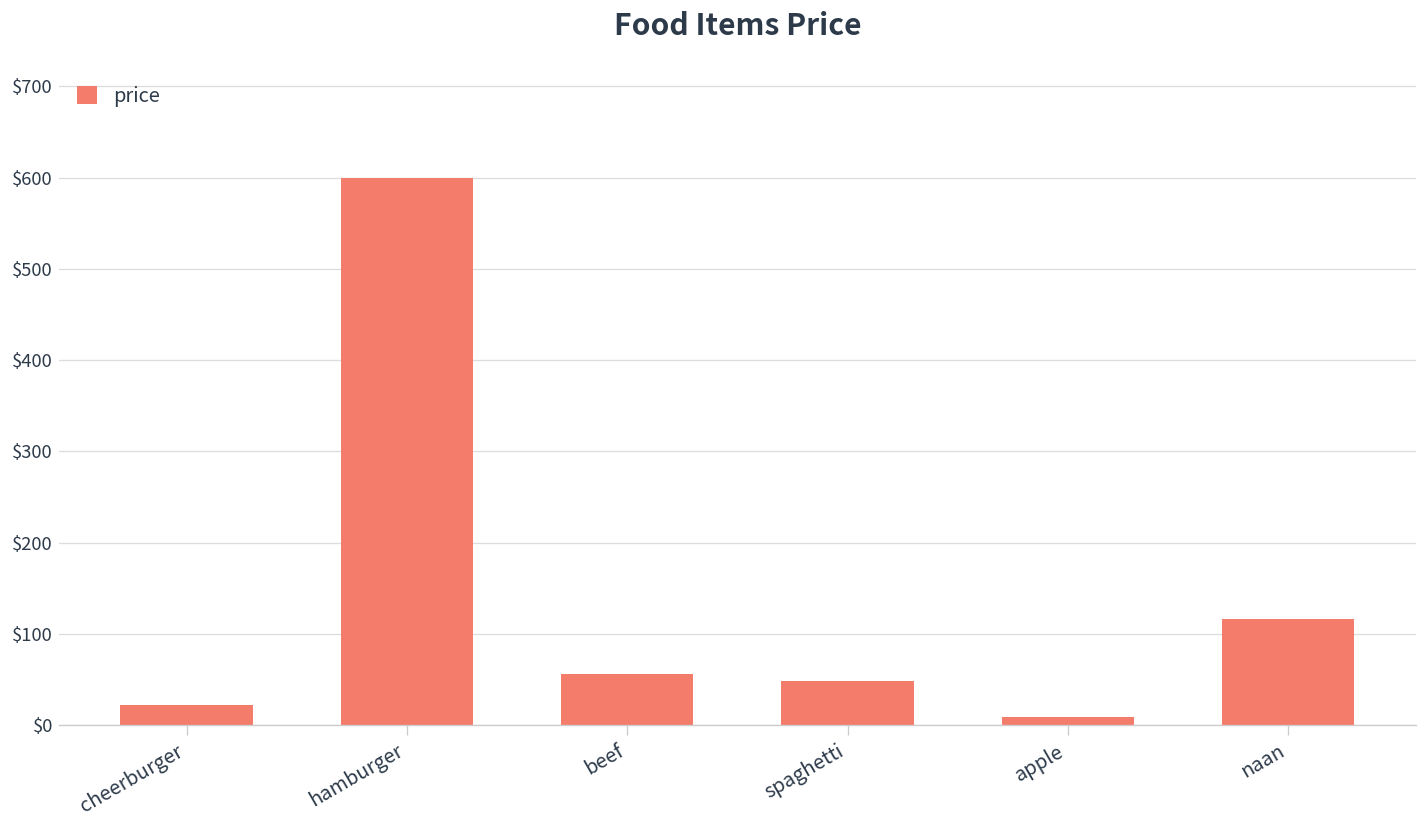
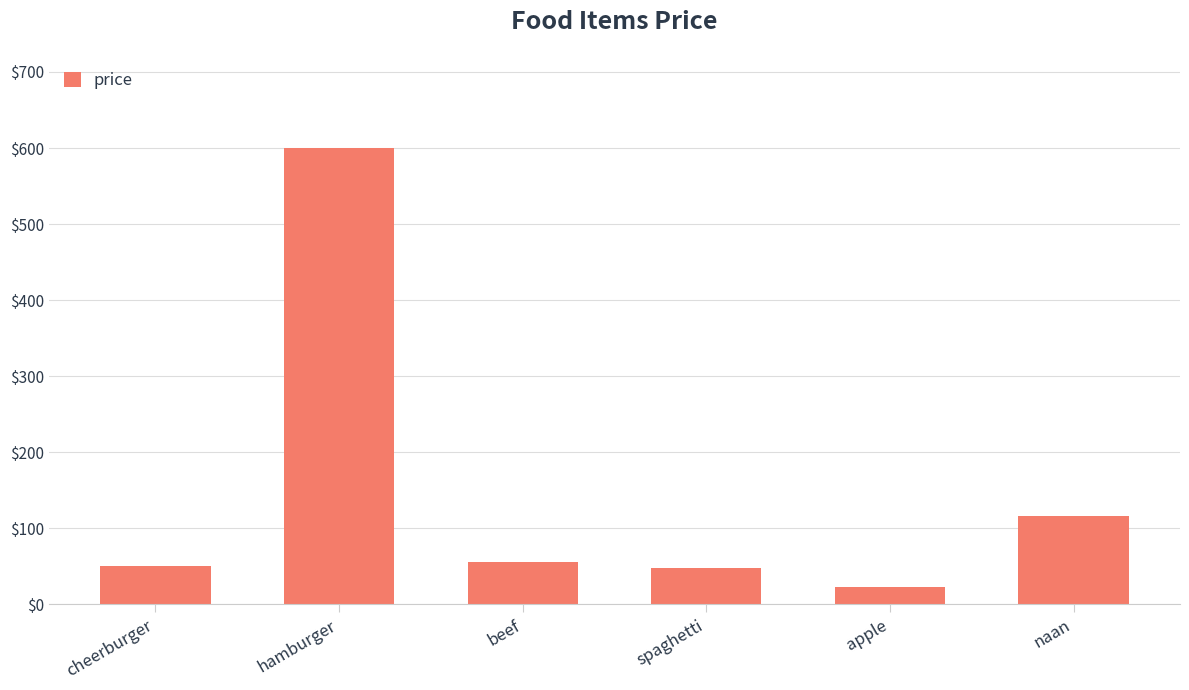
cheerburger: $20 -> $50
apple: $10 -> $20
